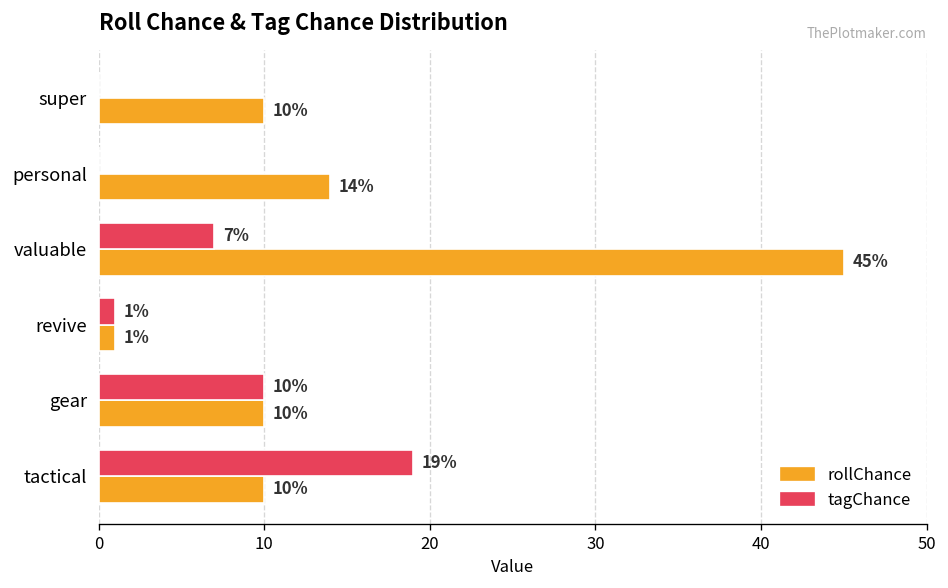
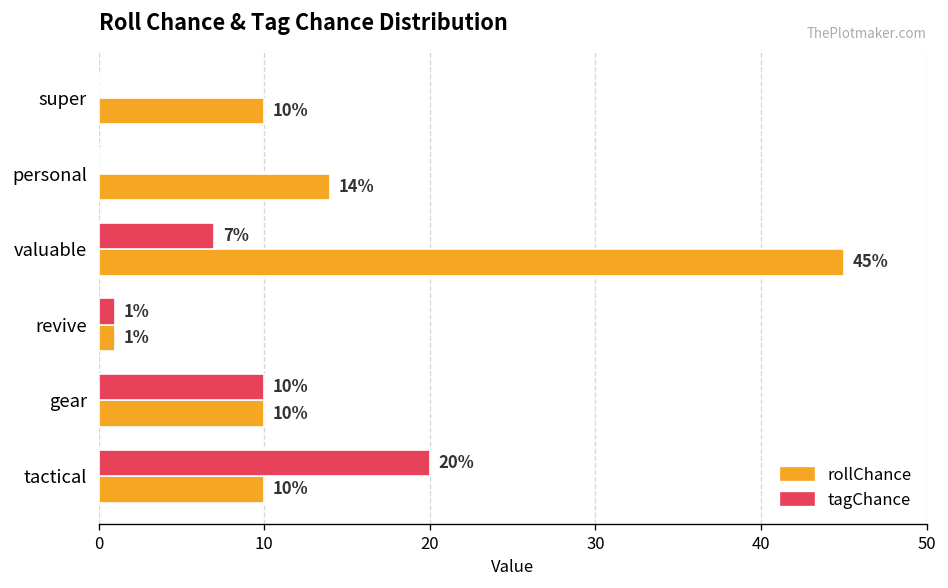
tagChance, tactical: 19% -> 20%
